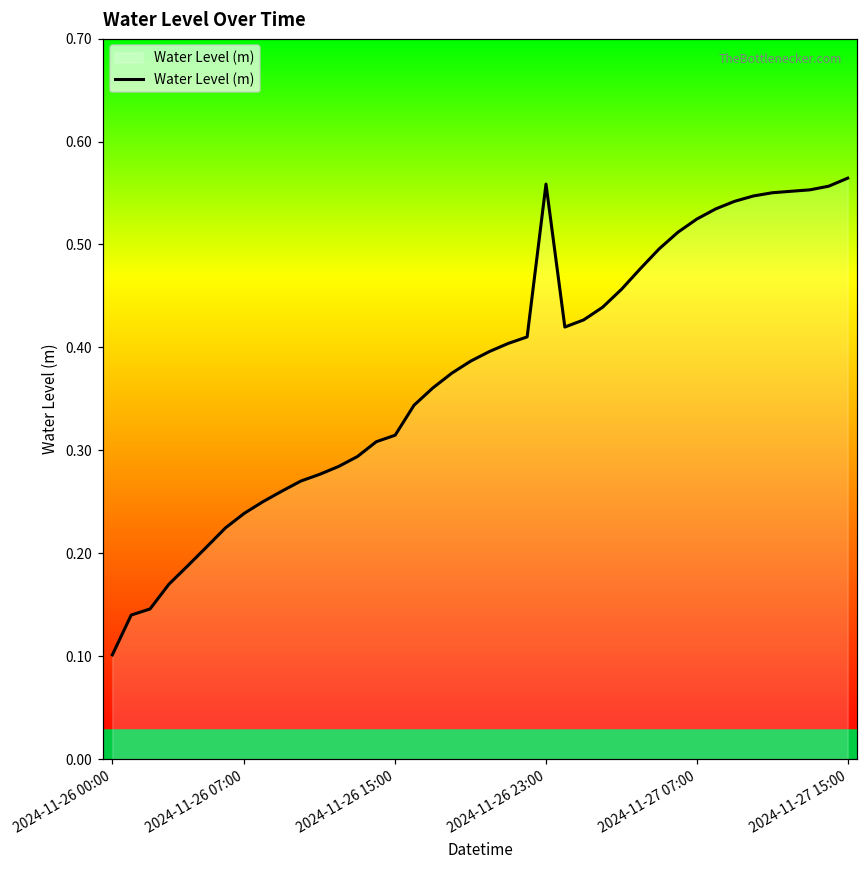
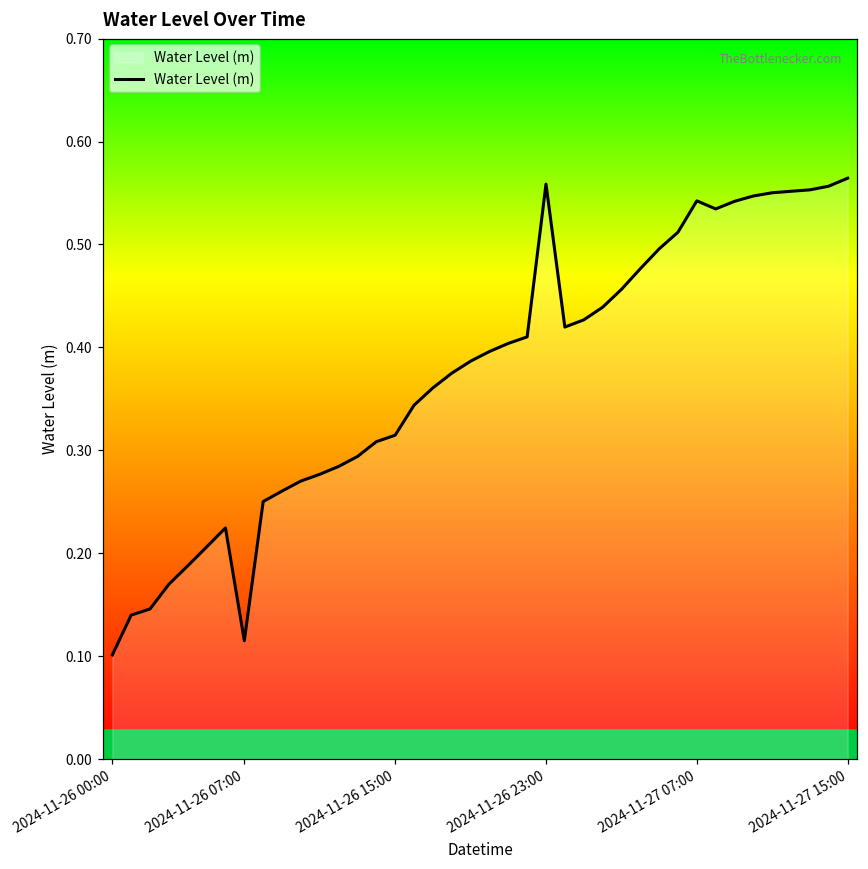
2024-11-26 07:00: 0.24 -> 0.11
2024-11-27 07:00: 0.52 -> 0.54
